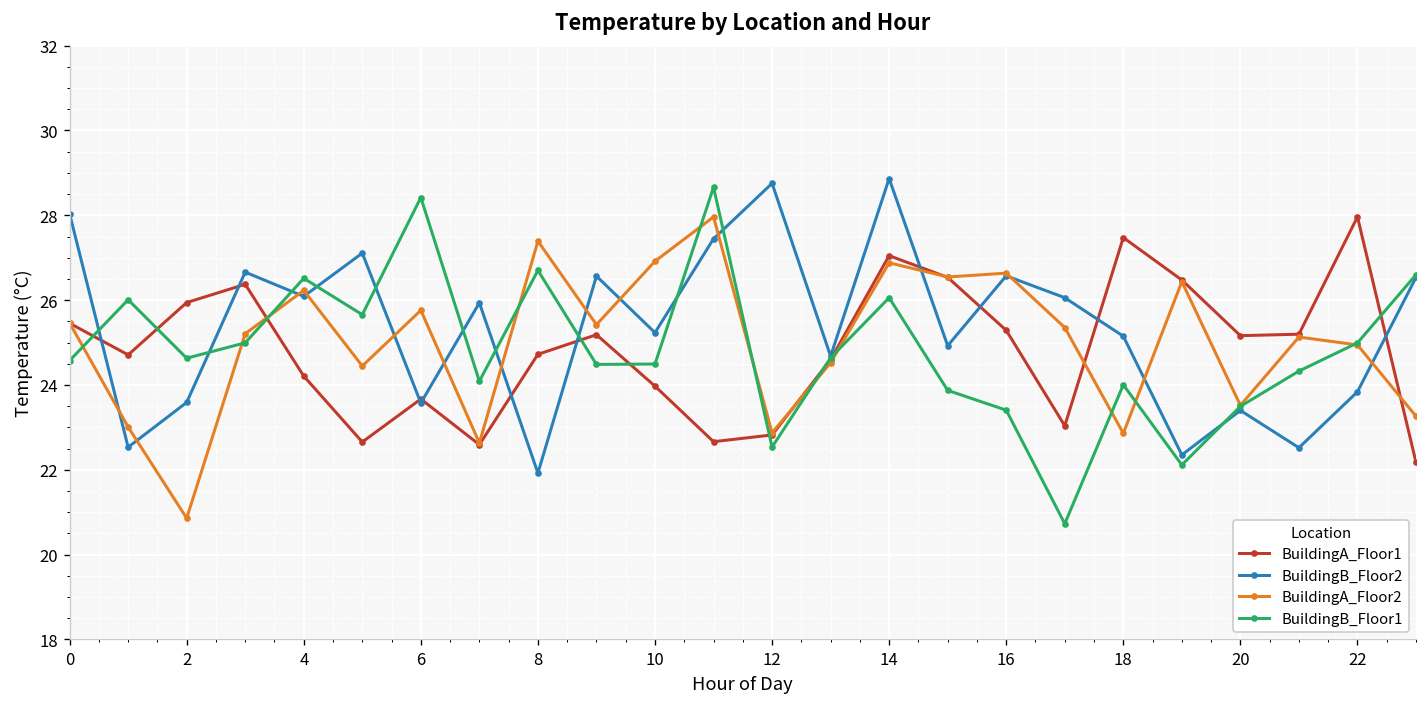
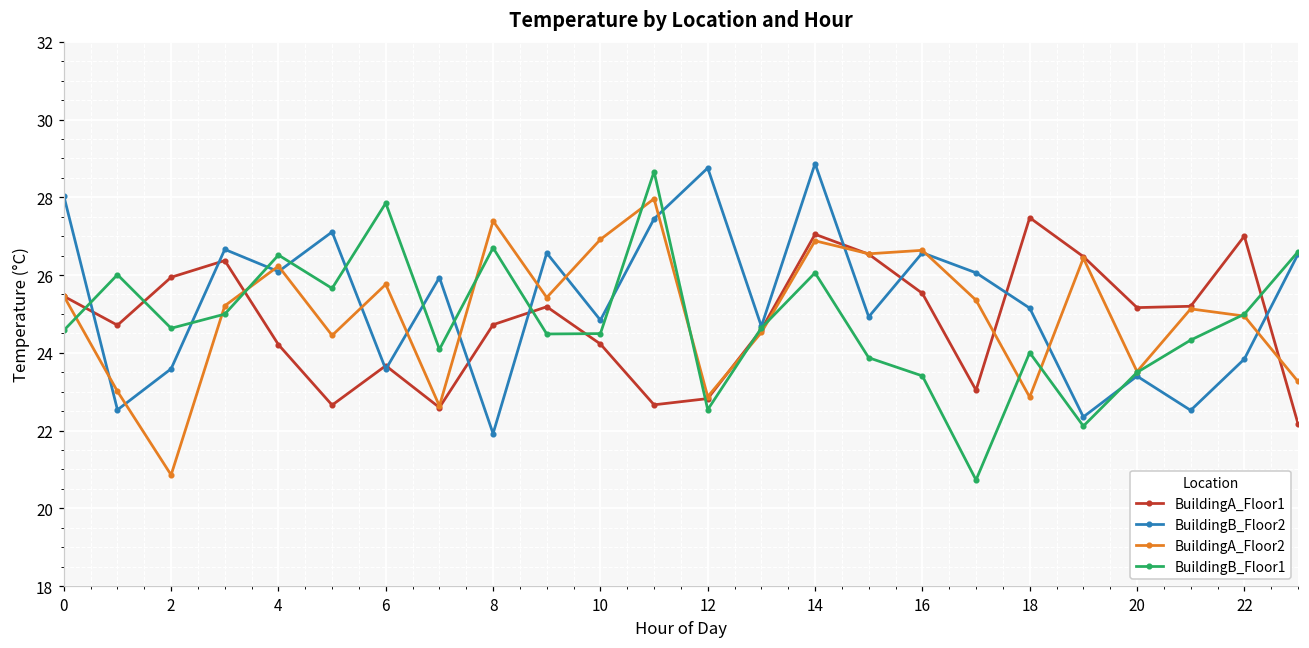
BuildingB_Floor1, 6: 28.4 -> 27.9
BuildingA_Floor1, 10: 24.0 -> 24.2
BuildingB_Floor2, 10: 25.2 -> 24.8
BuildingA_Floor1, 16: 25.3 -> 25.5
BuildingA_Floor1, 22: 28.0 -> 27.0
